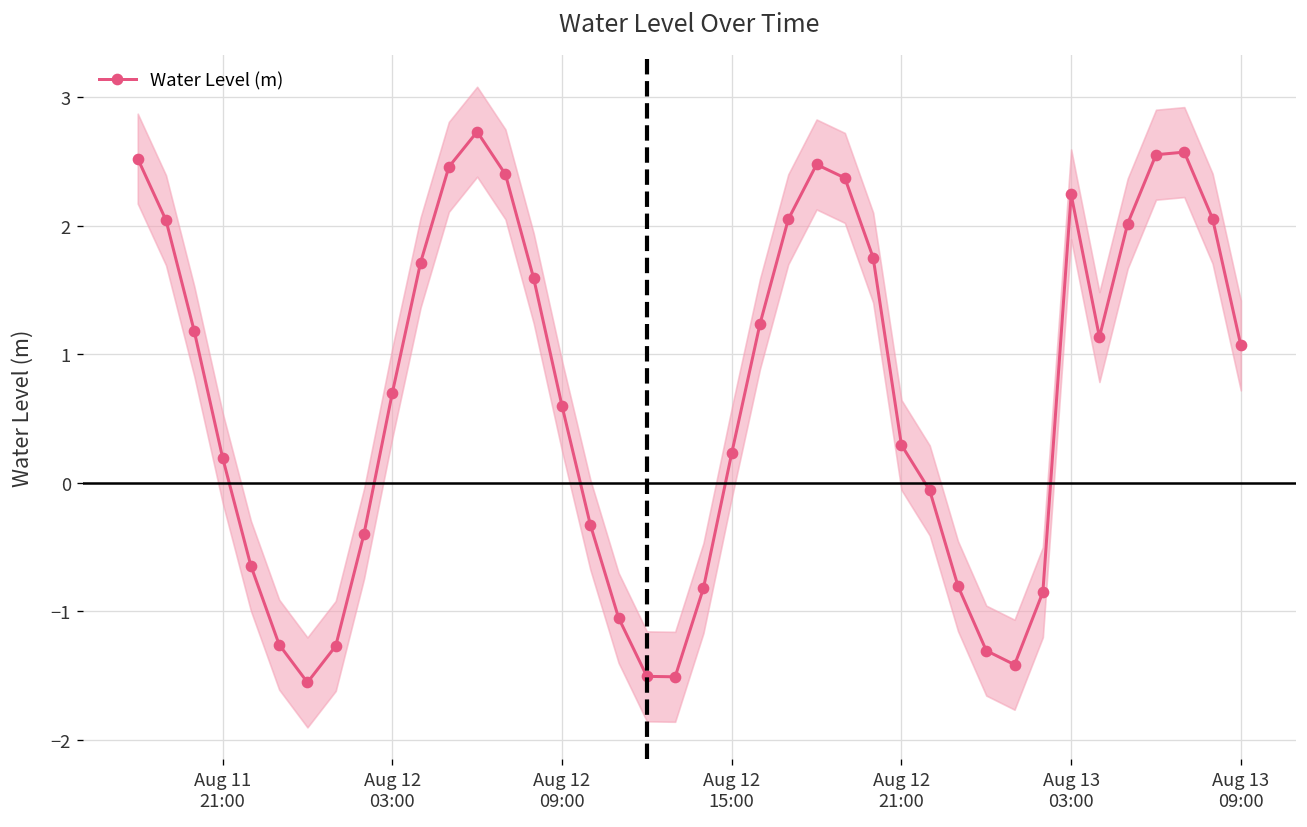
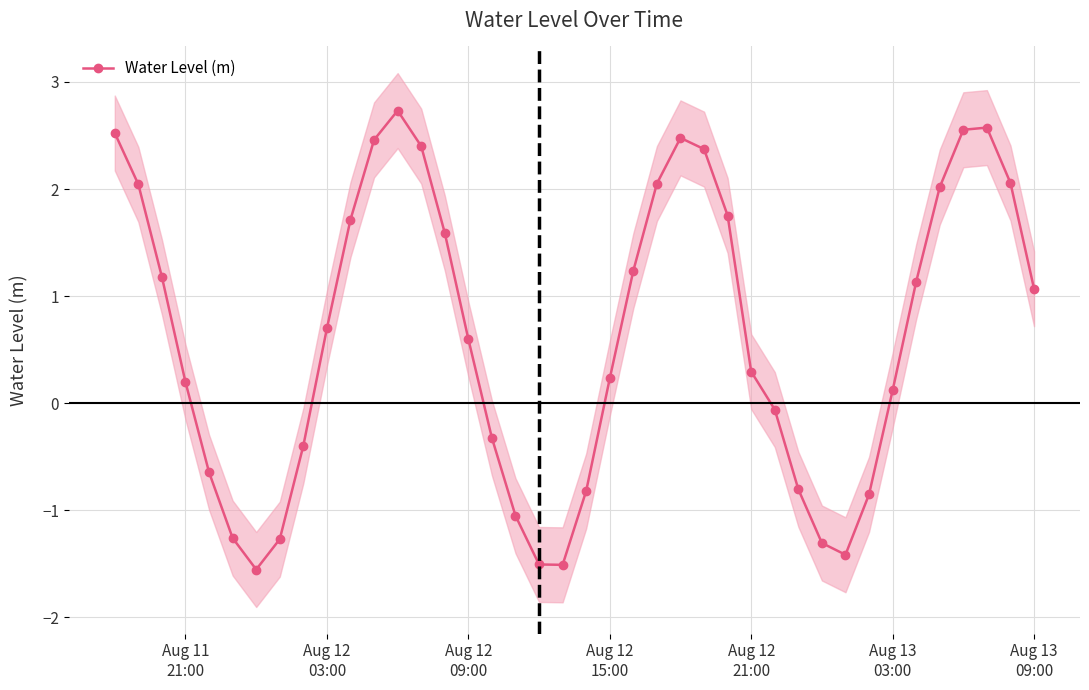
Water Level (m), Aug 13 03:00: 2.24 -> 0.12
